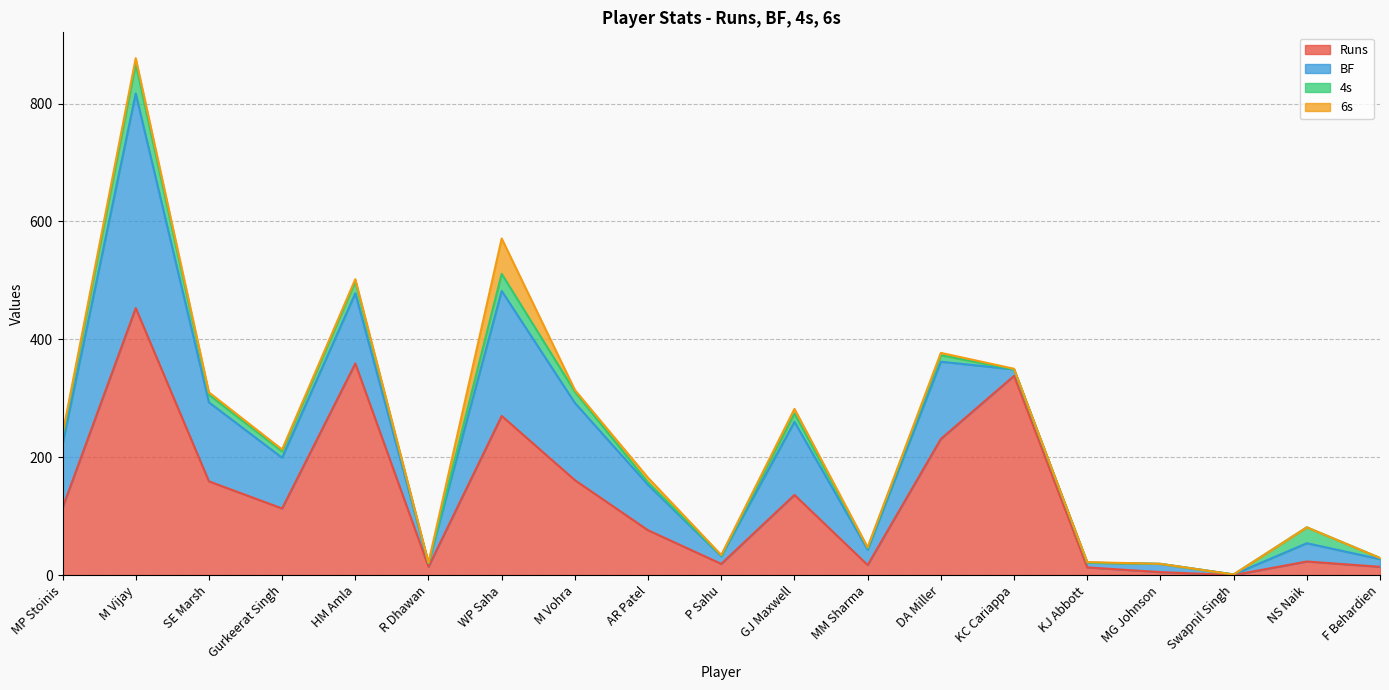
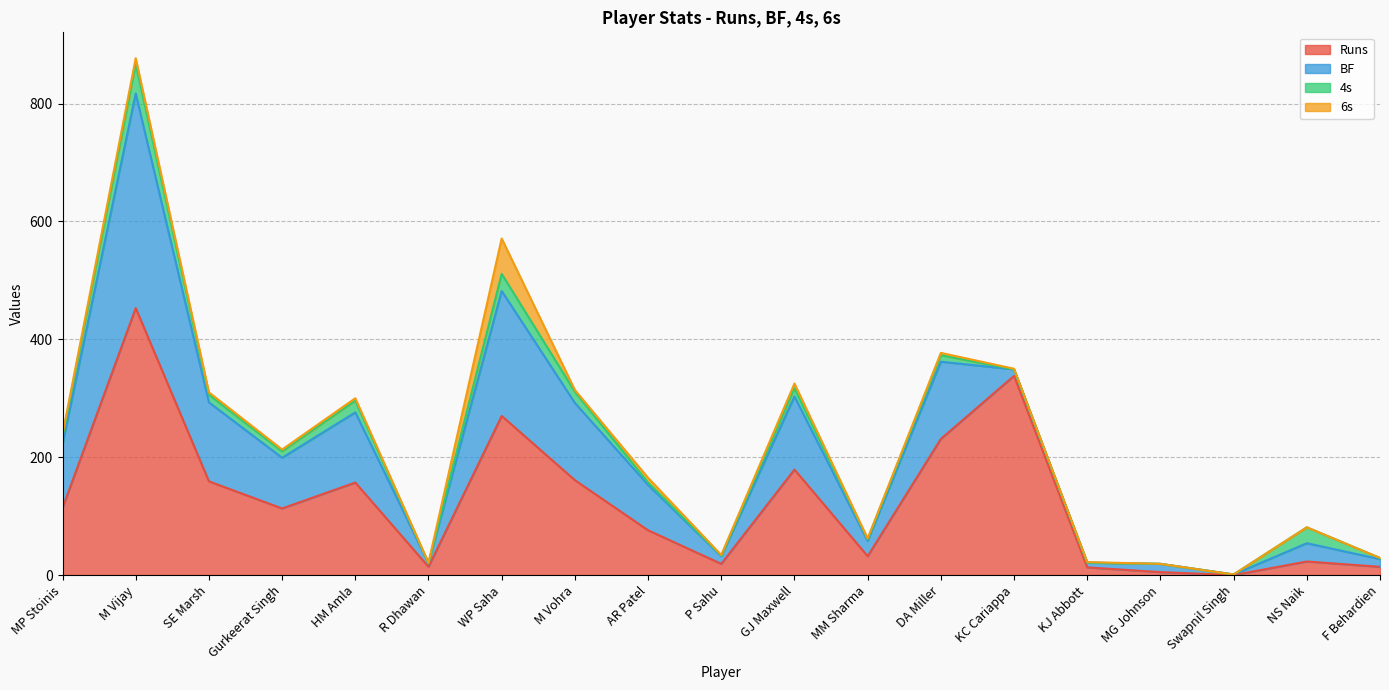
Runs, HM Amla: 360 -> 160
Runs, GJ Maxwell: 140 -> 180
Runs, MM Sharma: 20 -> 30
